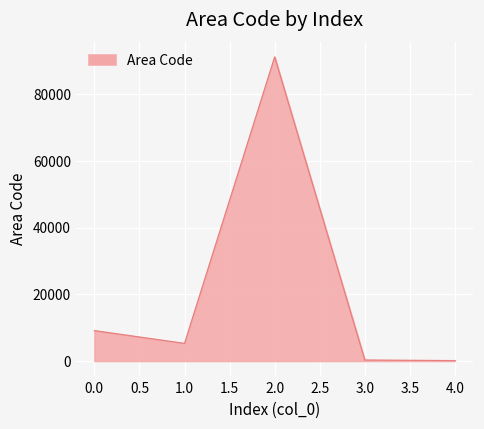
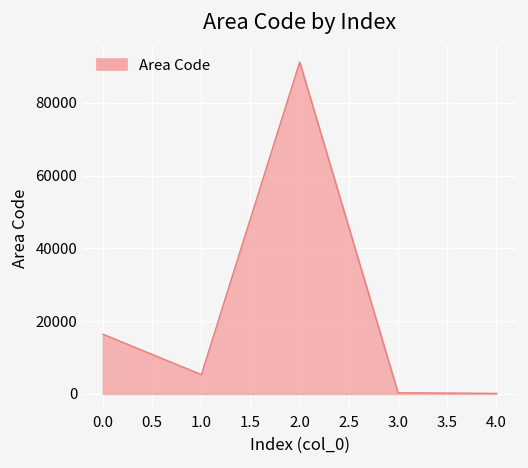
0.0: 9000 -> 16000
